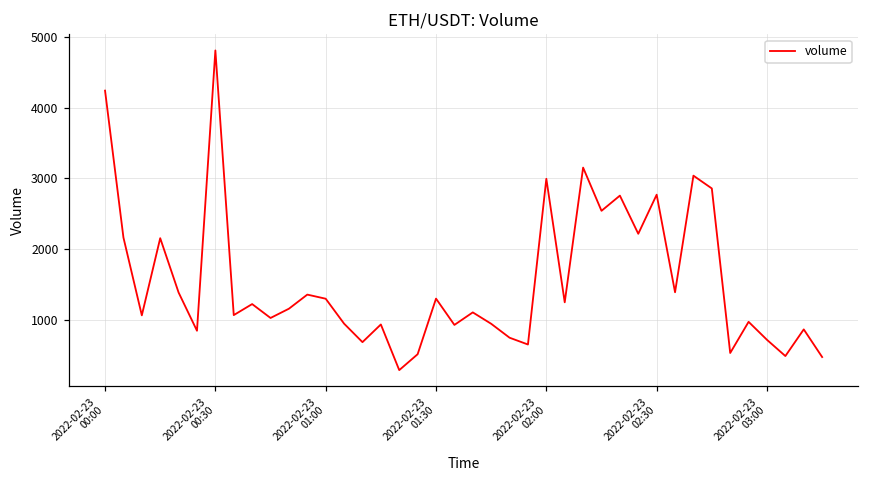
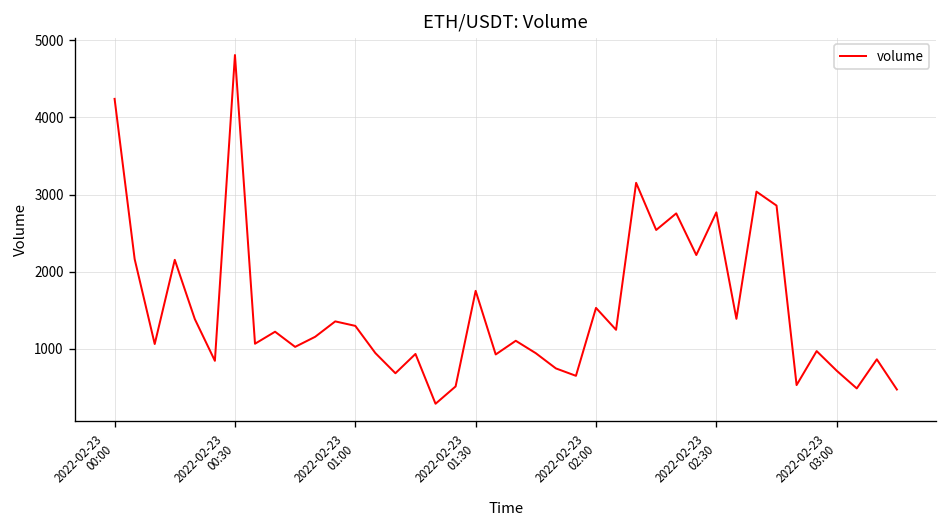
2022-02-23 01:30: 1300 -> 1800
2022-02-23 02:00: 3000 -> 1500
